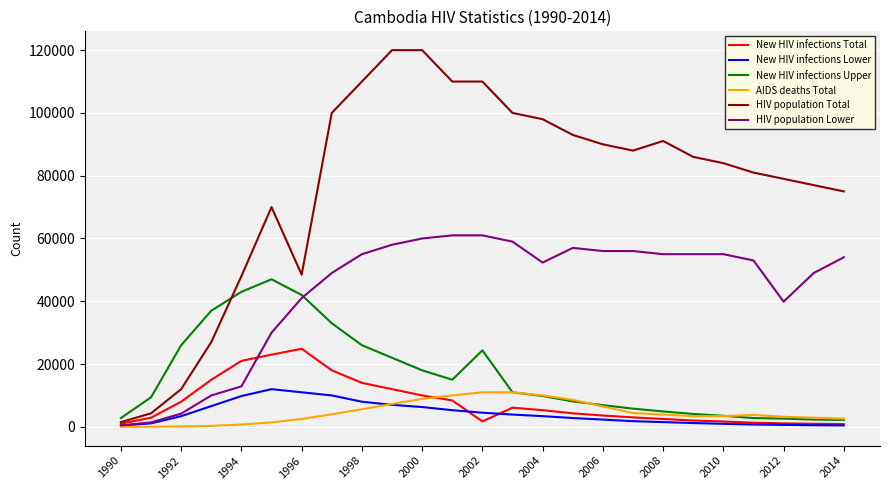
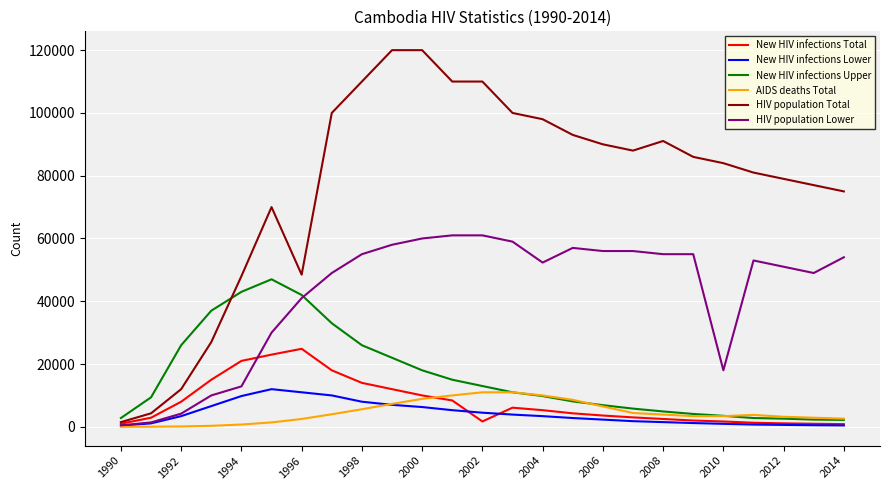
New HIV infections Upper, 2002: 24000 -> 13000
HIV population Lower, 2010: 55000 -> 18000
HIV population Lower, 2012: 40000 -> 51000
